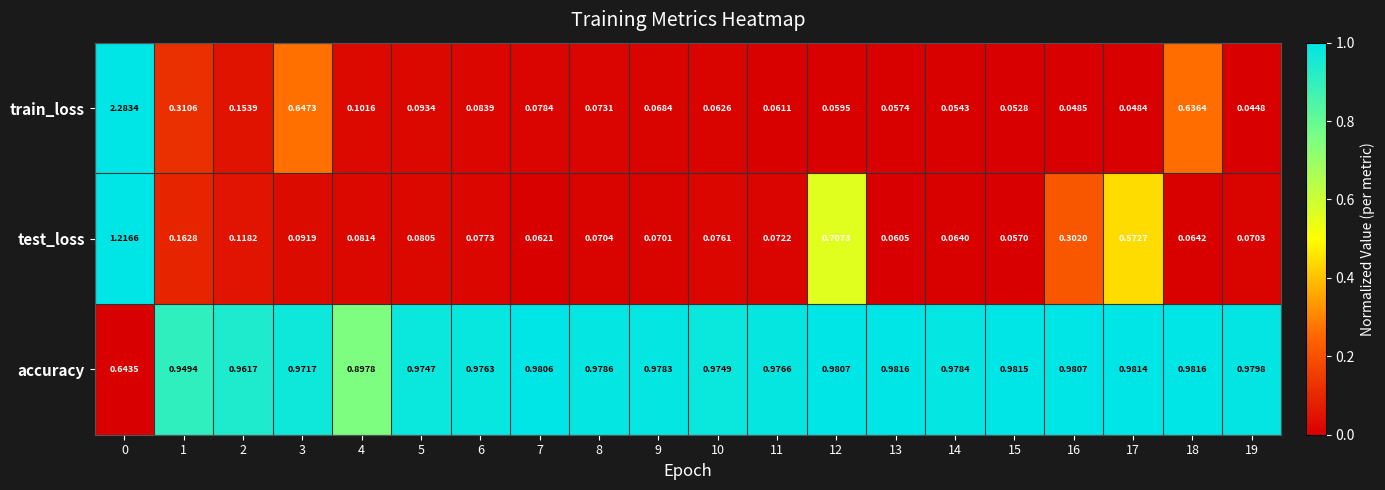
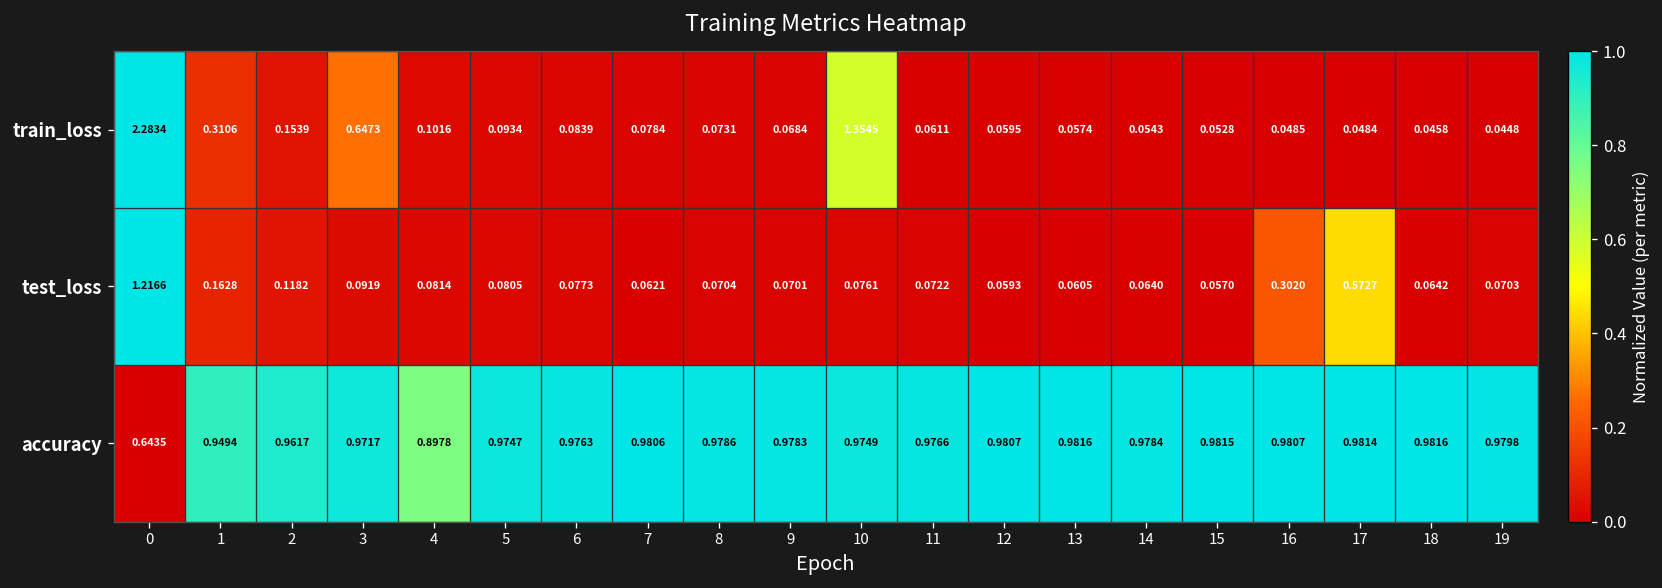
train_loss, 10: 0.0626 -> 1.3545
train_loss, 18: 0.6364 -> 0.0458
test_loss, 12: 0.7073 -> 0.0593
